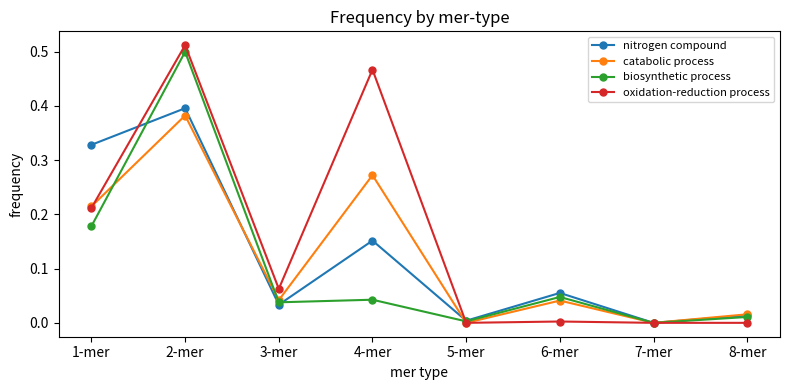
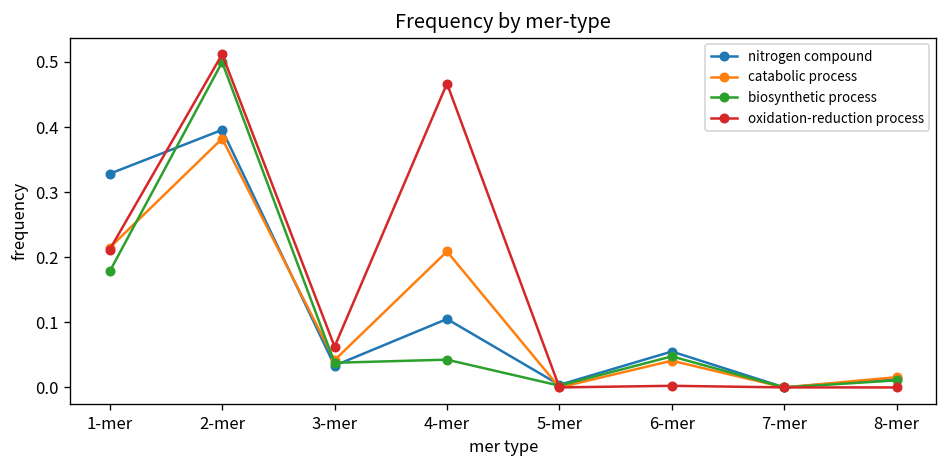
nitrogen compound, 4-mer: 0.15 -> 0.11
catabolic process, 4-mer: 0.27 -> 0.21
